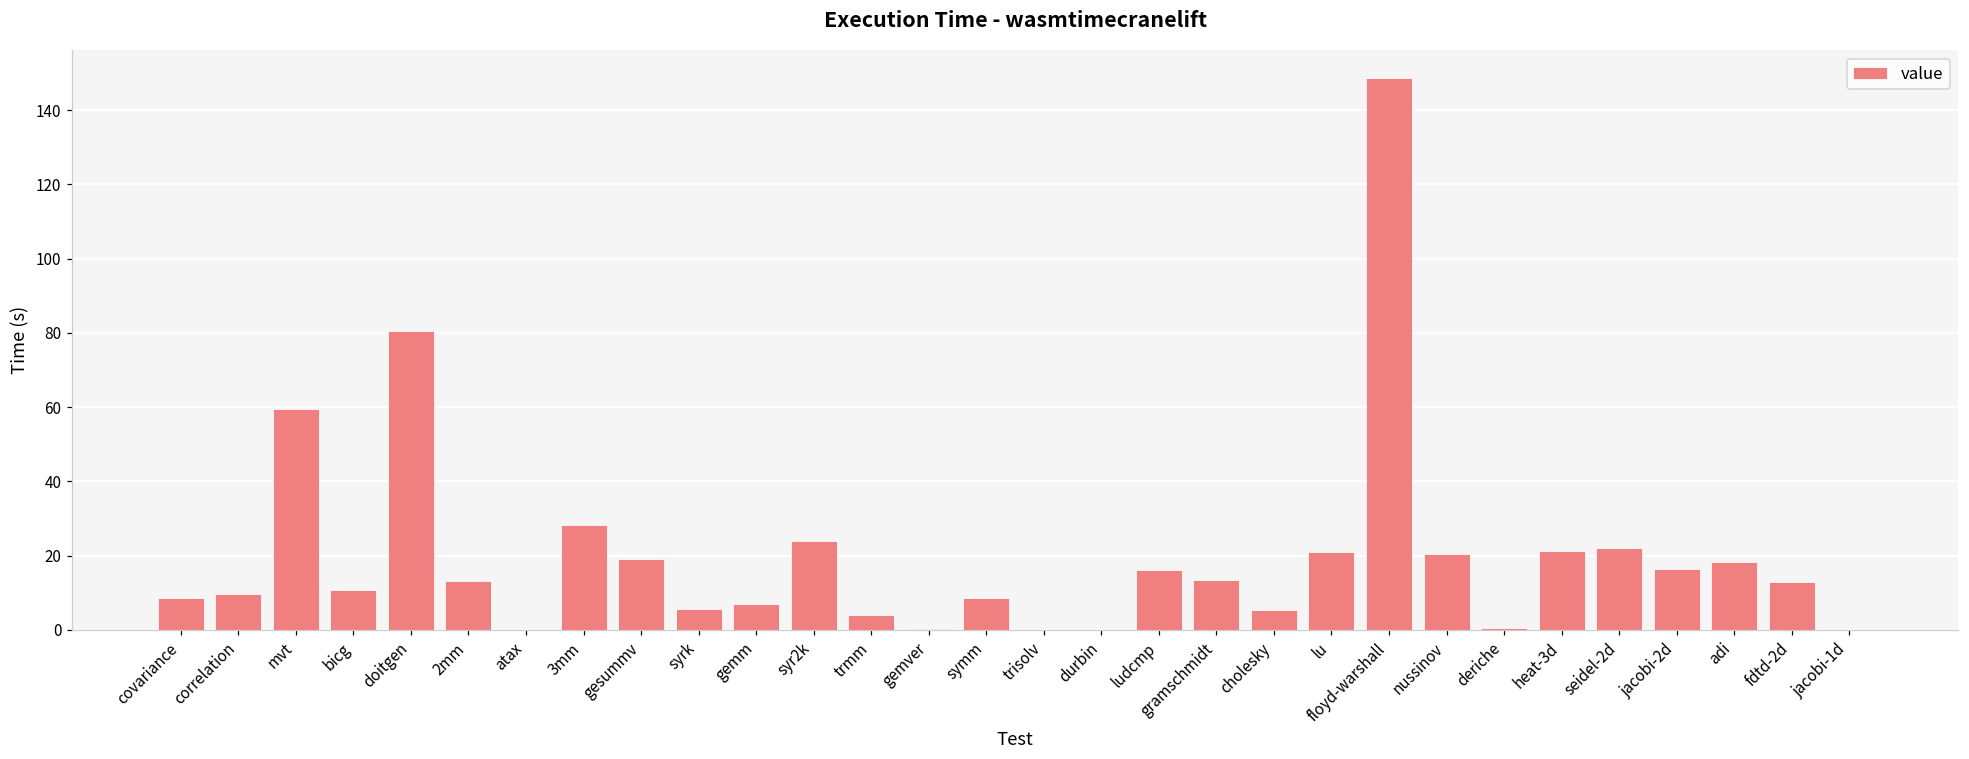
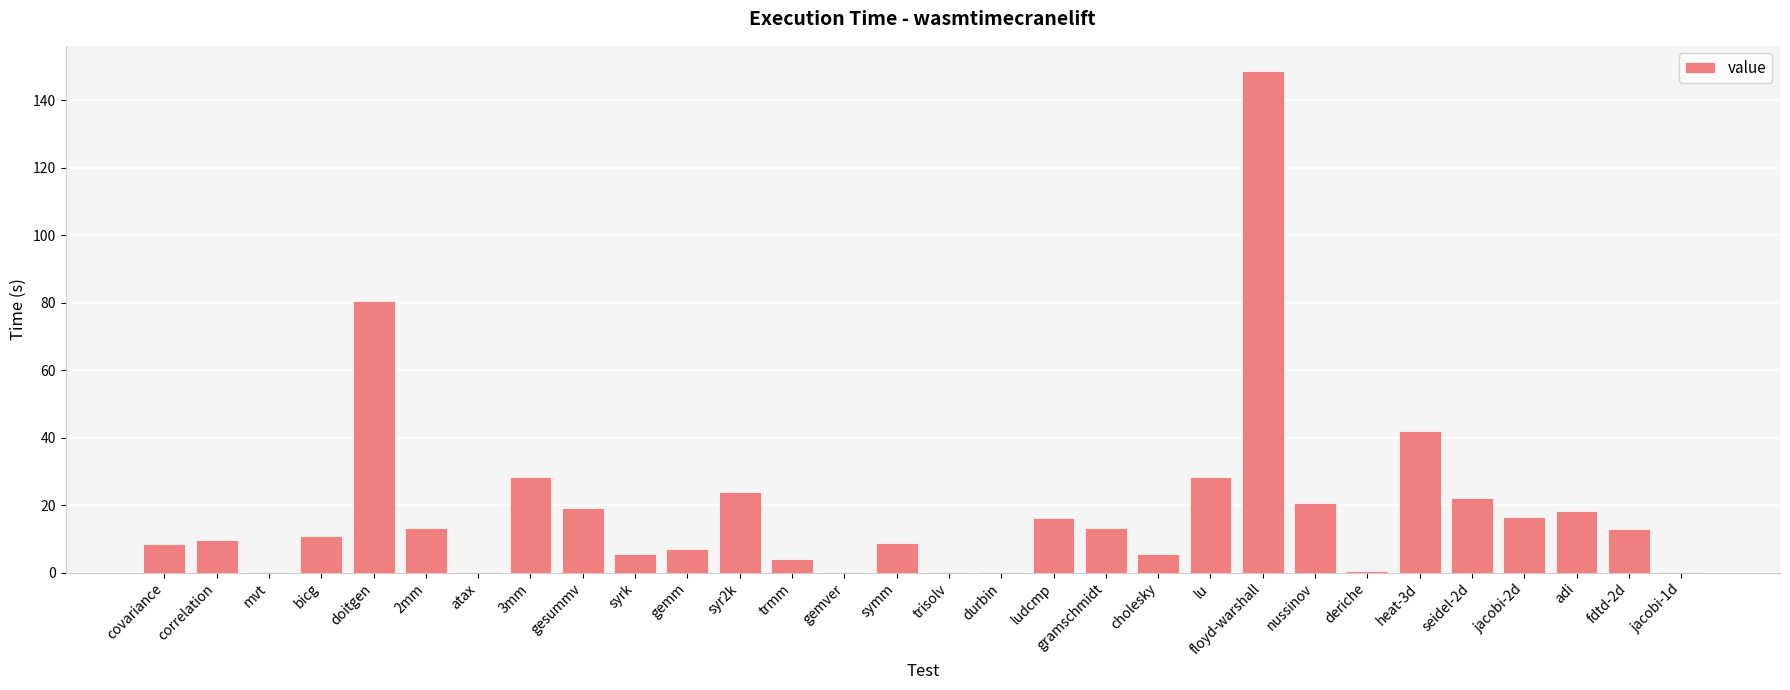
mvt: 59 -> 0
lu: 21 -> 28
heat-3d: 21 -> 42
